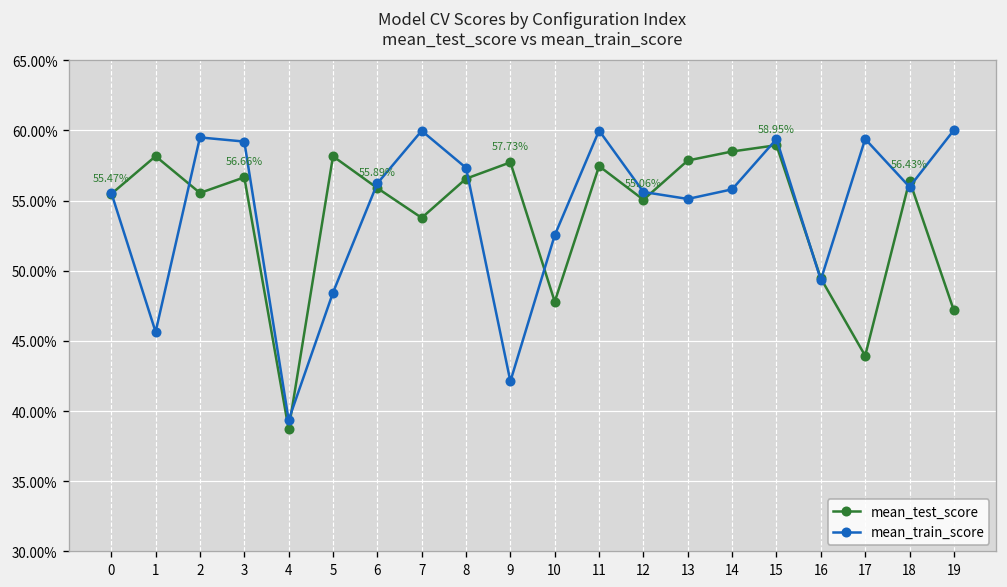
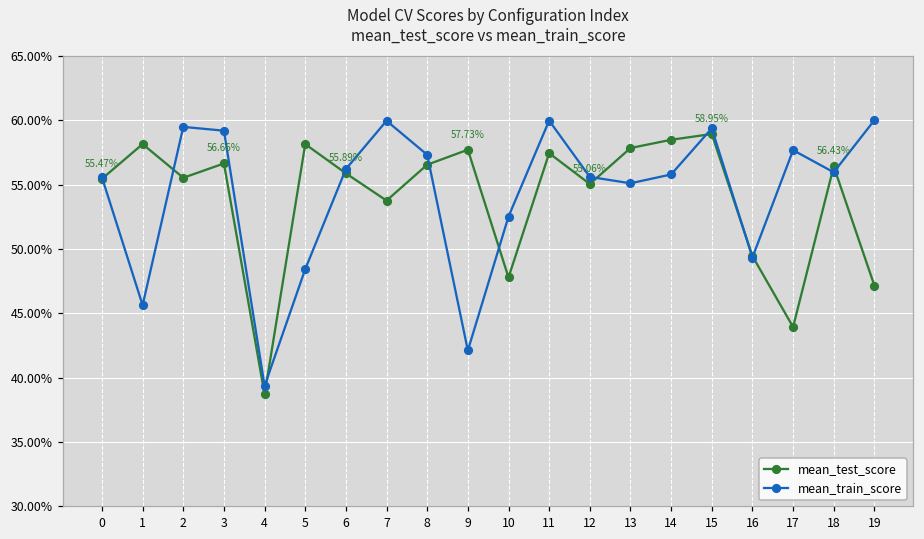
mean_train_score, 17: 59.4% -> 57.7%
